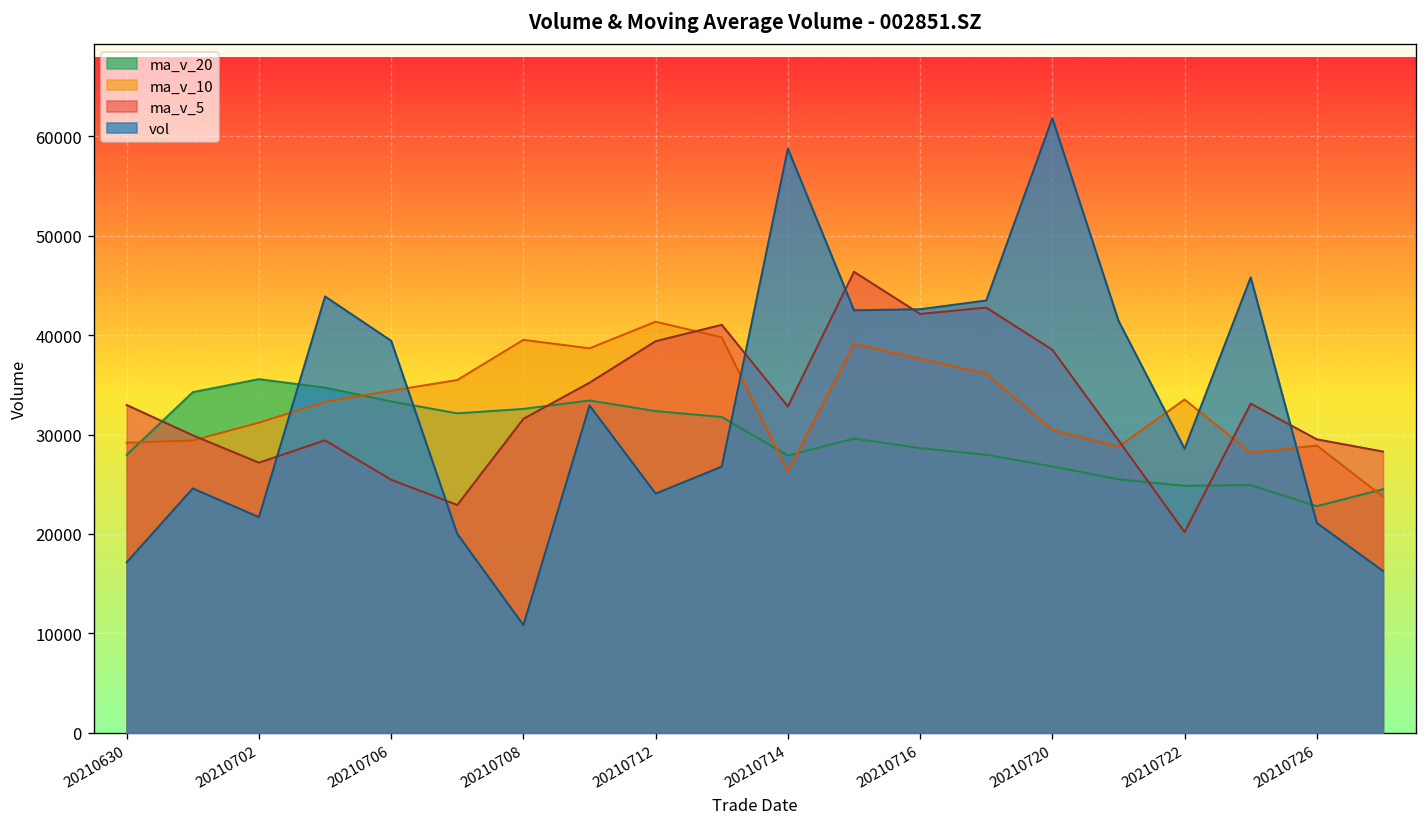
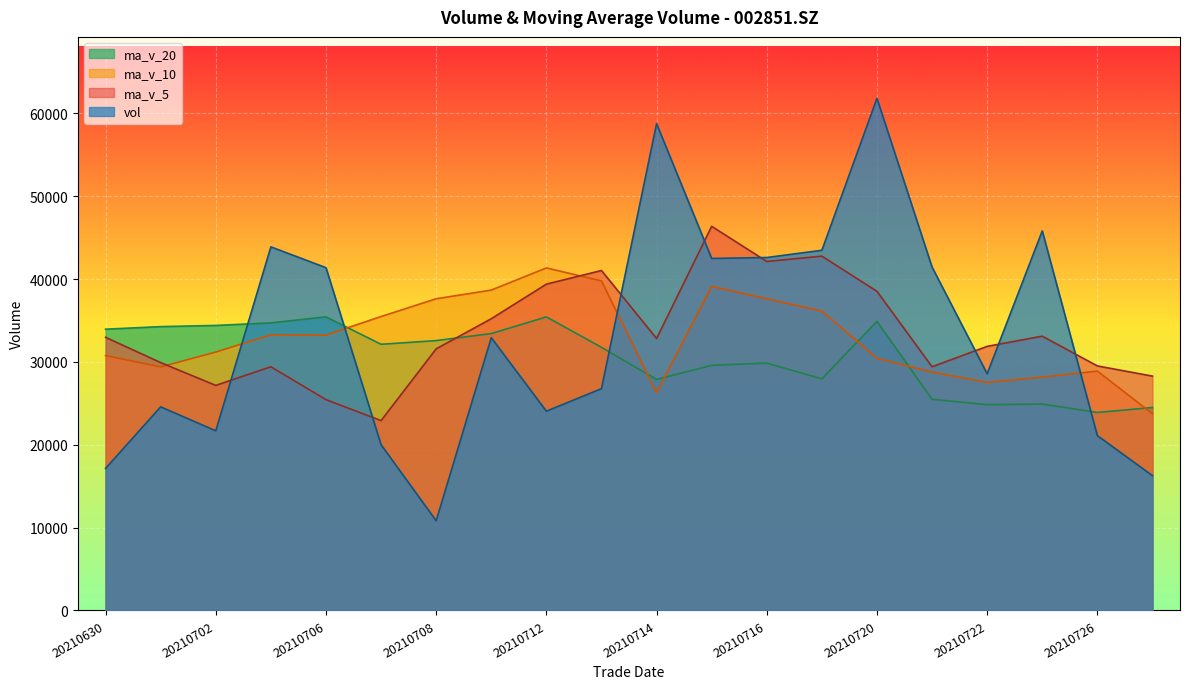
ma_v_20, 20210630: 28000 -> 34000
ma_v_10, 20210630: 29000 -> 31000
ma_v_20, 20210702: 36000 -> 34000
ma_v_20, 20210706: 33000 -> 35000
ma_v_10, 20210706: 34000 -> 33000
vol, 20210706: 39000 -> 41000
ma_v_10, 20210708: 40000 -> 38000
ma_v_20, 20210712: 32000 -> 35000
ma_v_20, 20210716: 29000 -> 30000
ma_v_20, 20210720: 27000 -> 35000
ma_v_10, 20210722: 34000 -> 28000
ma_v_5, 20210722: 20000 -> 32000
ma_v_20, 20210726: 23000 -> 24000
